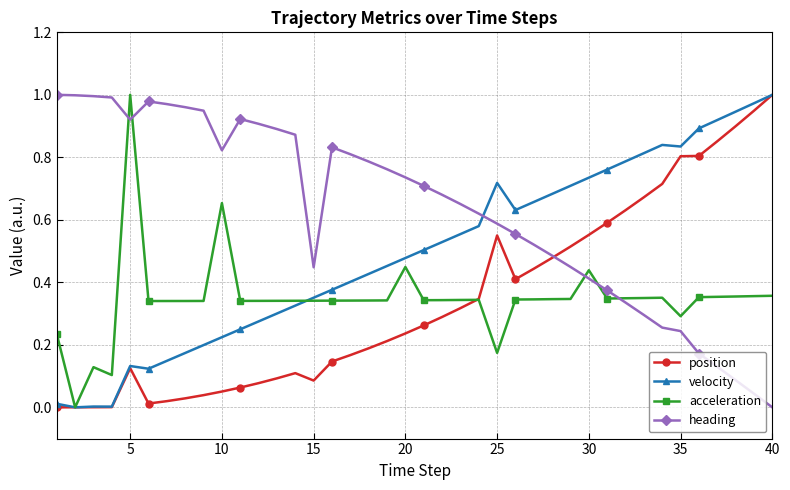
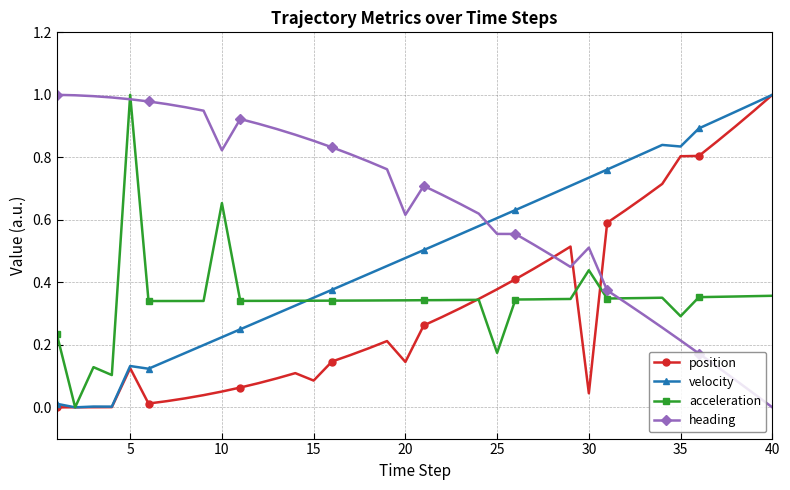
heading, 5: 0.92 -> 0.99
heading, 15: 0.45 -> 0.85
position, 20: 0.24 -> 0.15
acceleration, 20: 0.45 -> 0.34
heading, 20: 0.74 -> 0.62
position, 25: 0.55 -> 0.38
velocity, 25: 0.72 -> 0.61
heading, 25: 0.59 -> 0.55
position, 30: 0.55 -> 0.04
heading, 30: 0.41 -> 0.51
heading, 35: 0.24 -> 0.21
